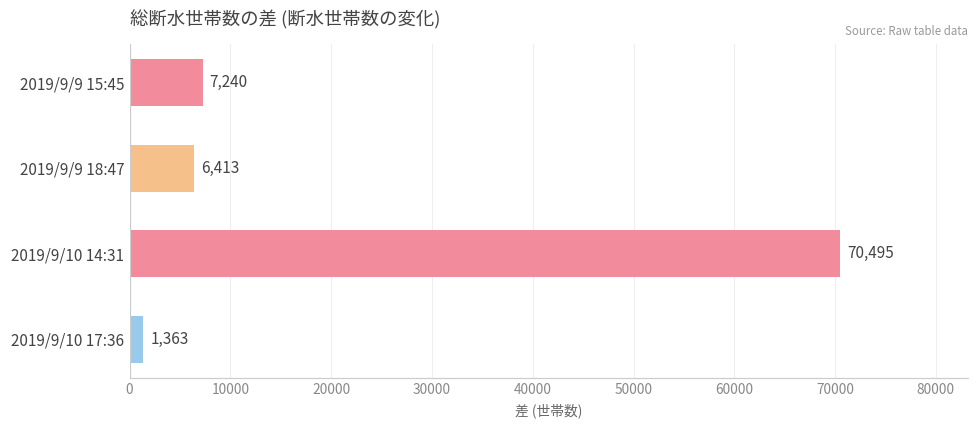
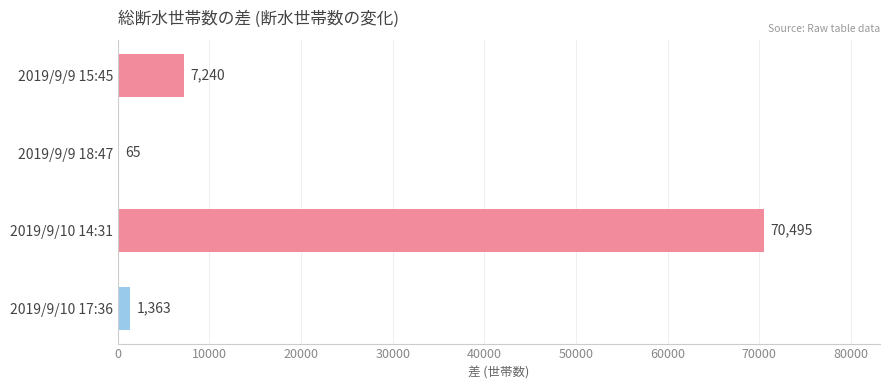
2019/9/9 18:47: 6,413 -> 65
